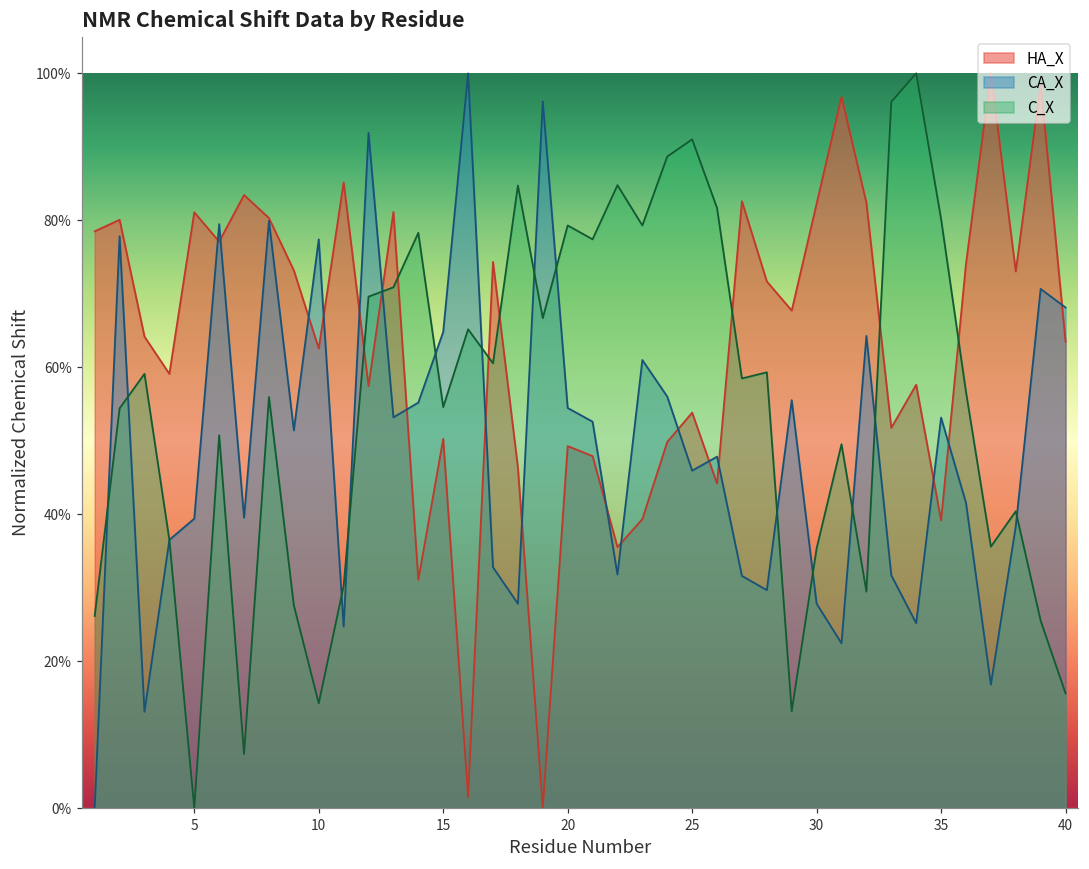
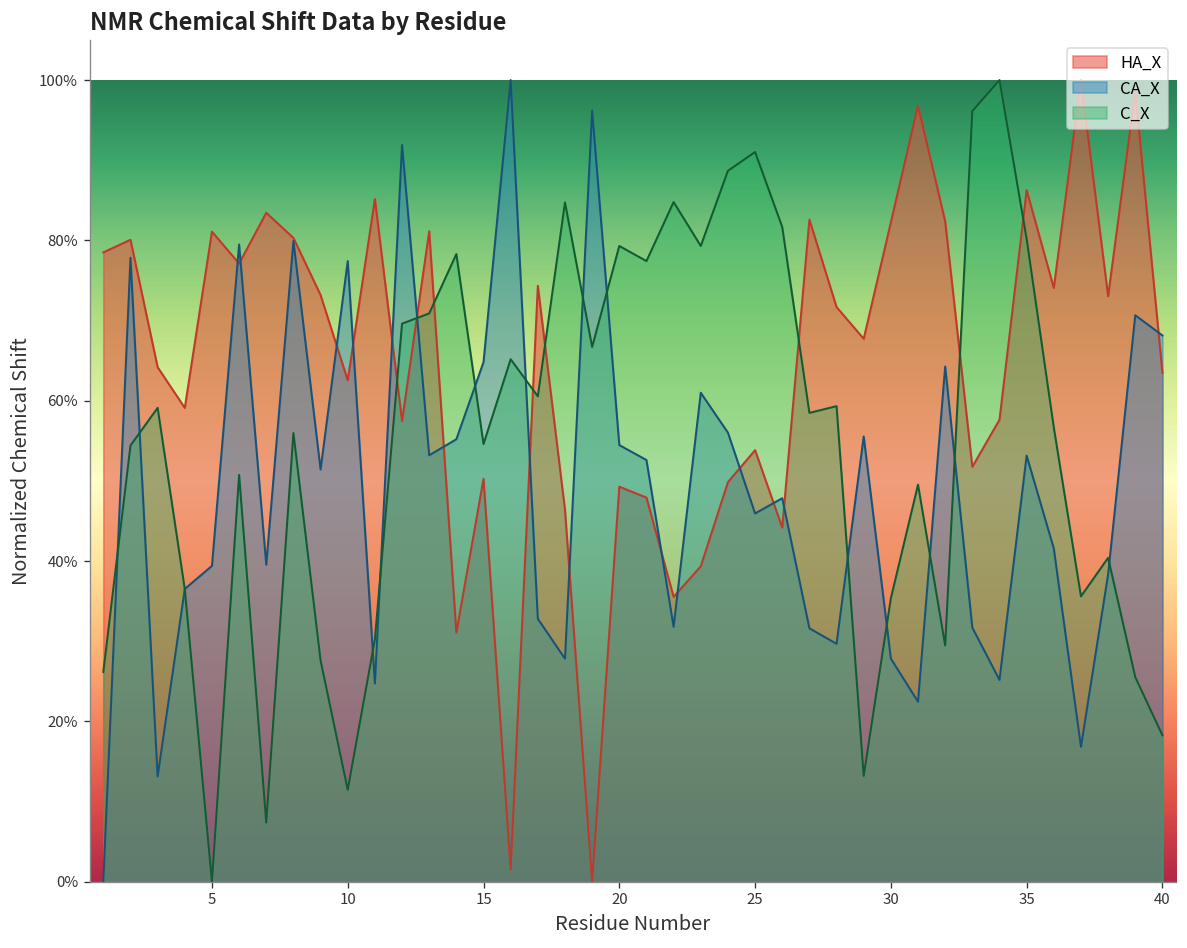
C_X, 10: 14% -> 11%
HA_X, 35: 39% -> 86%
C_X, 40: 16% -> 18%
